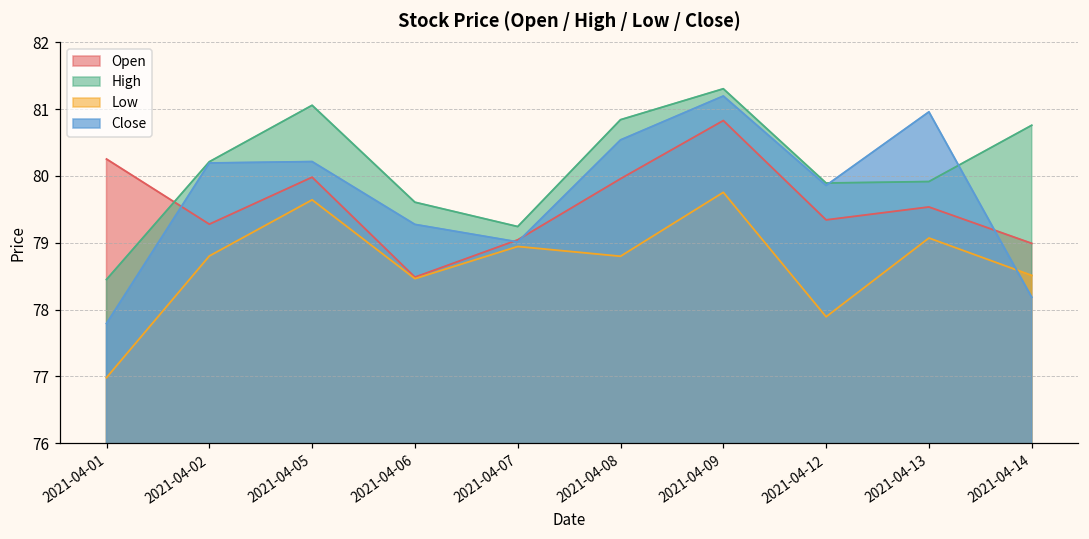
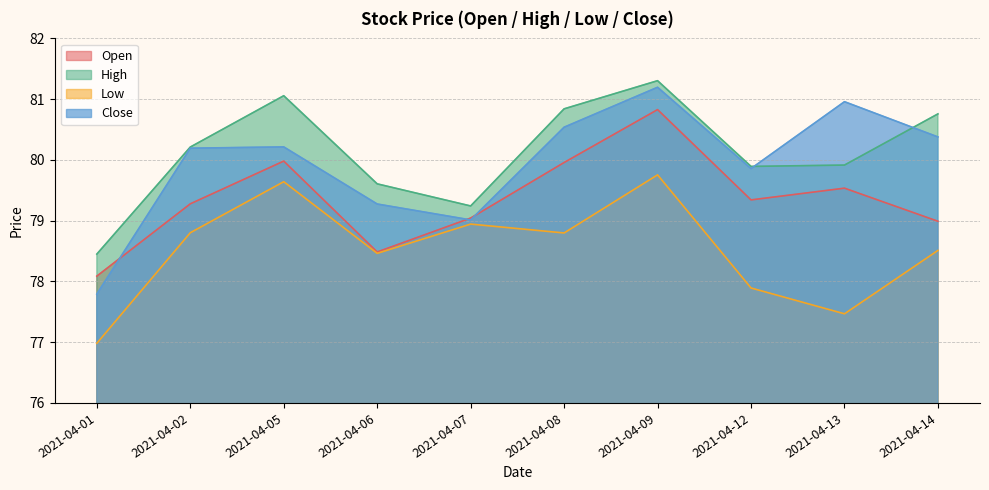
Open, 2021-04-01: 80.3 -> 78.1
Low, 2021-04-13: 79.1 -> 77.5
Close, 2021-04-14: 78.2 -> 80.4
